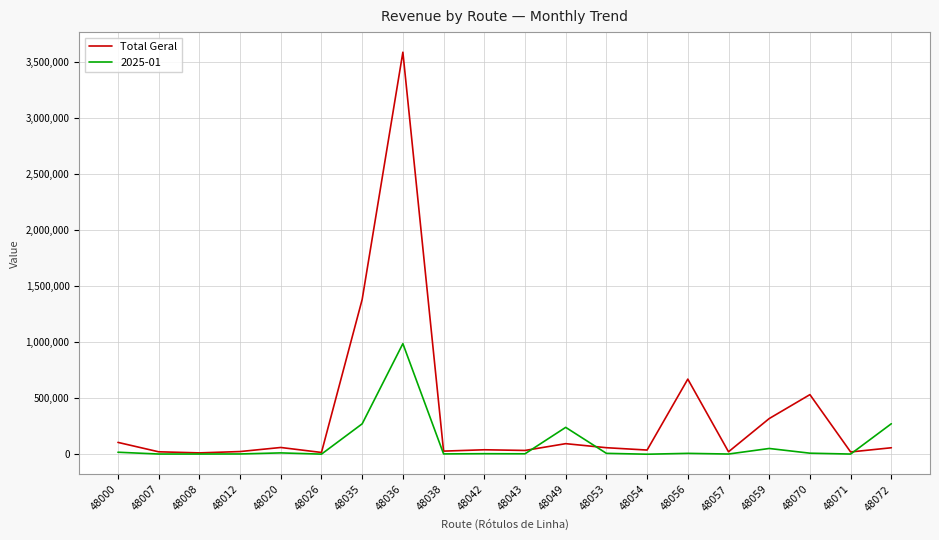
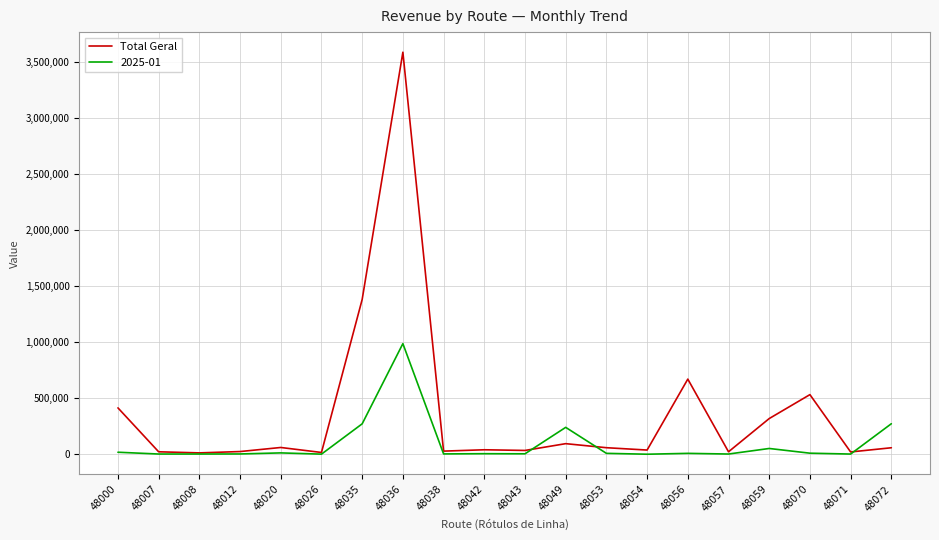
Total Geral, 48000: 110,000 -> 420,000
